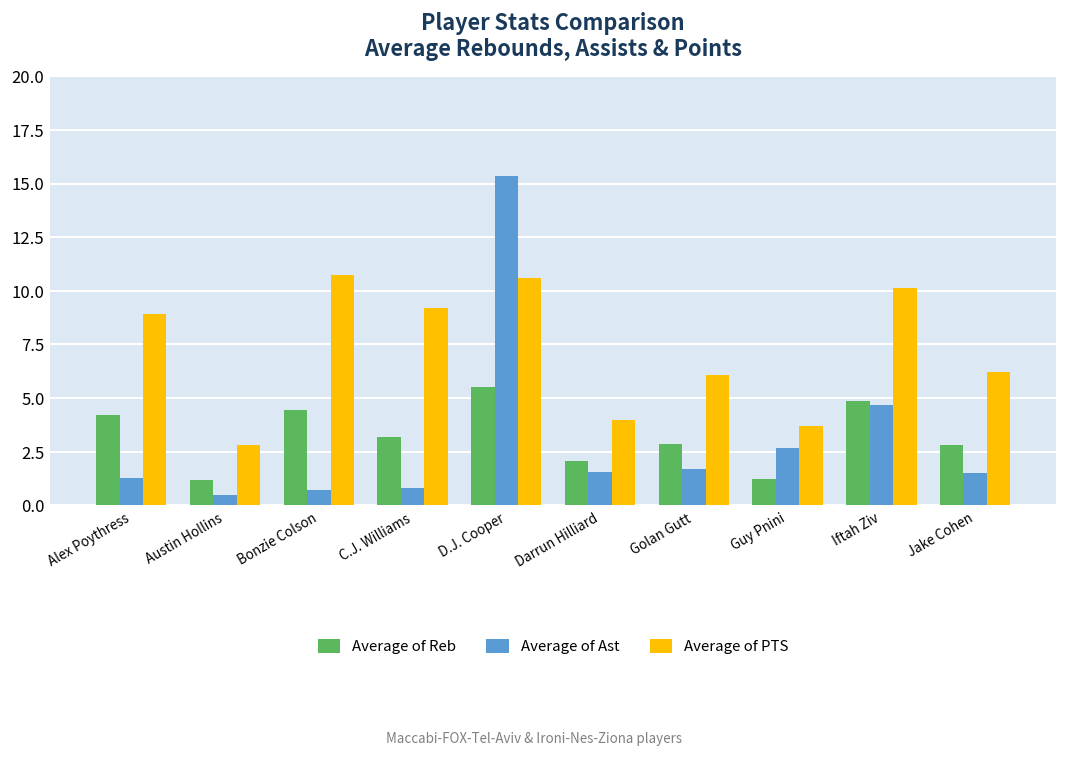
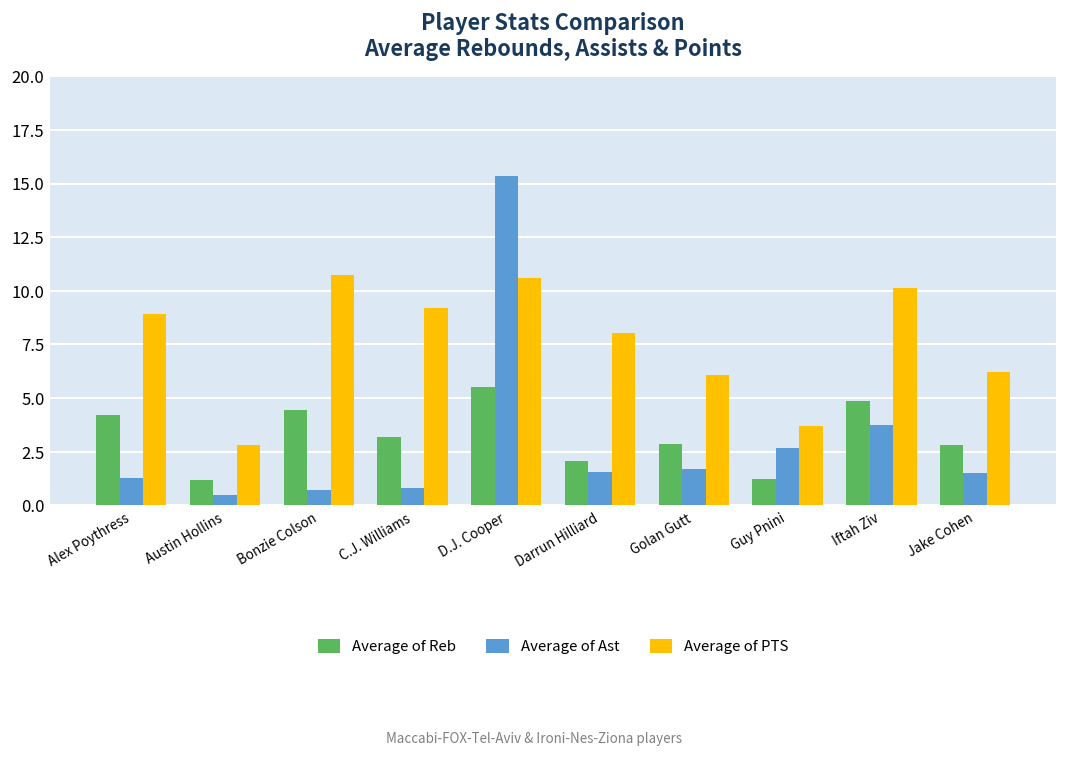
Average of PTS, Darrun Hilliard: 4.0 -> 8.0
Average of Ast, Iftah Ziv: 4.7 -> 3.7
